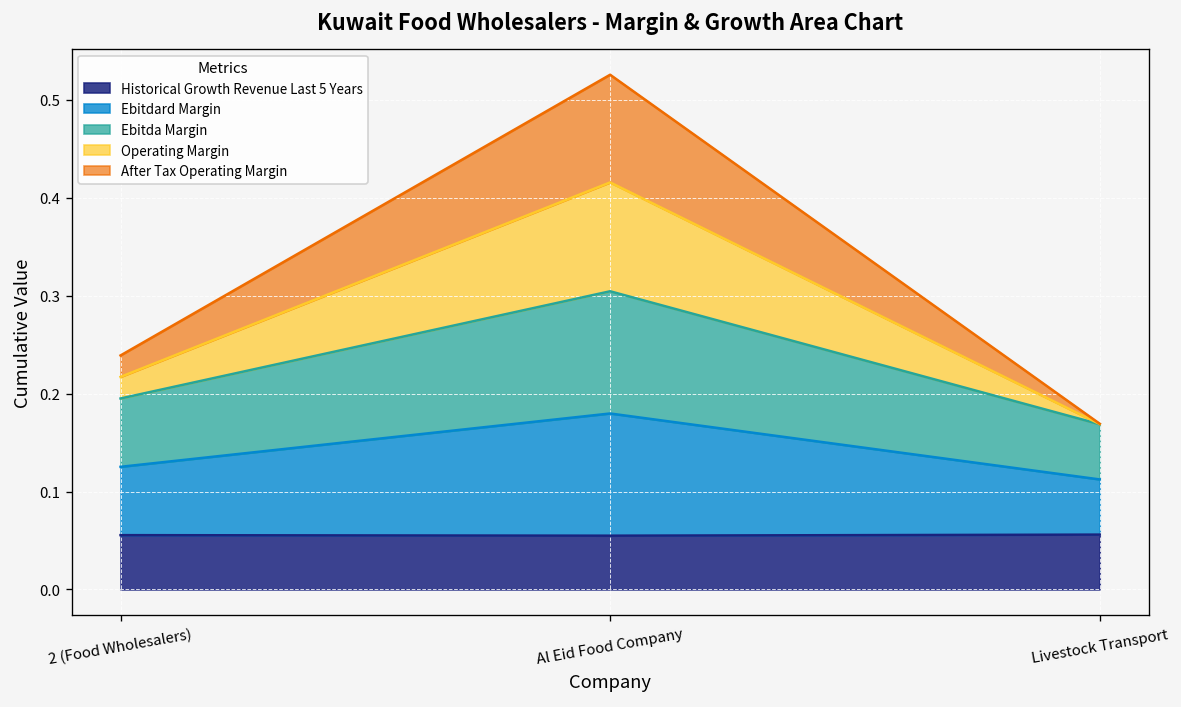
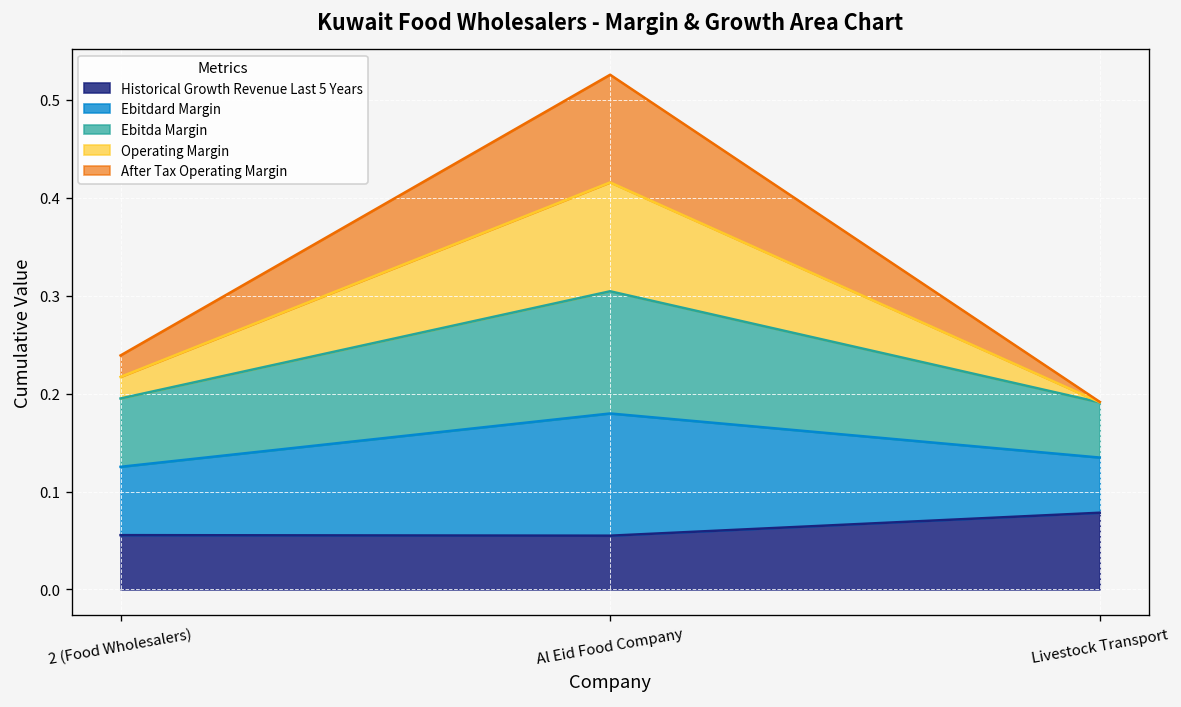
Historical Growth Revenue Last 5 Years, Livestock Transport: 0.06 -> 0.08
